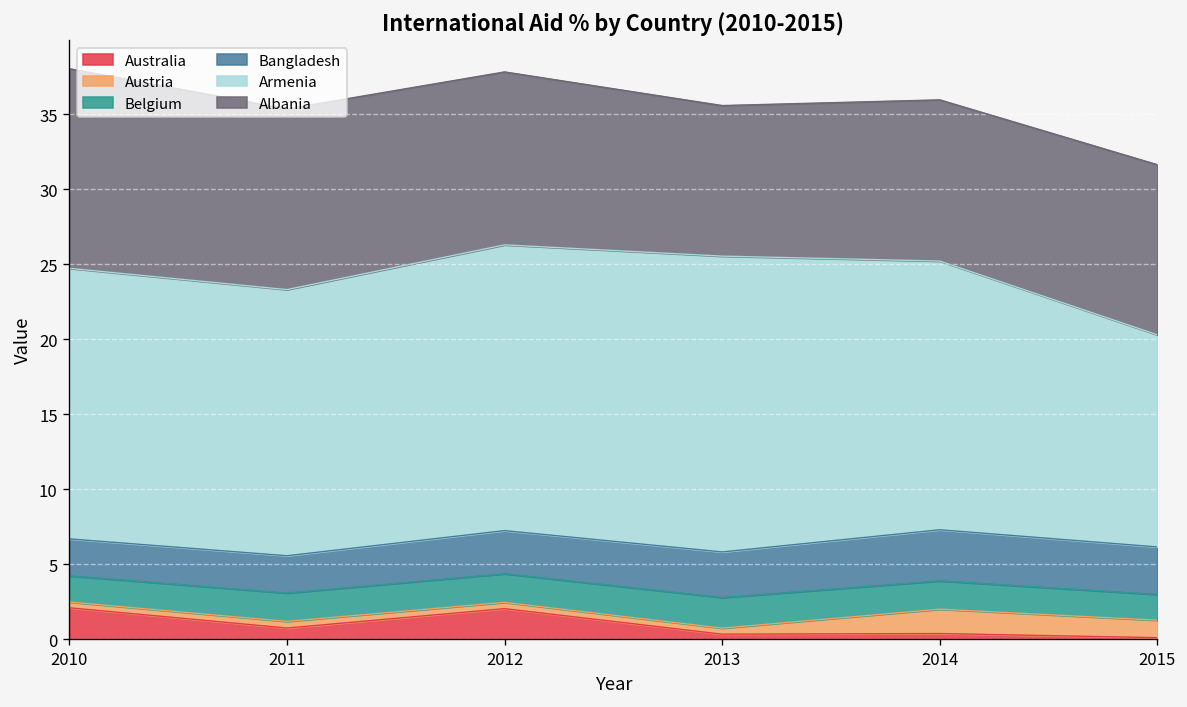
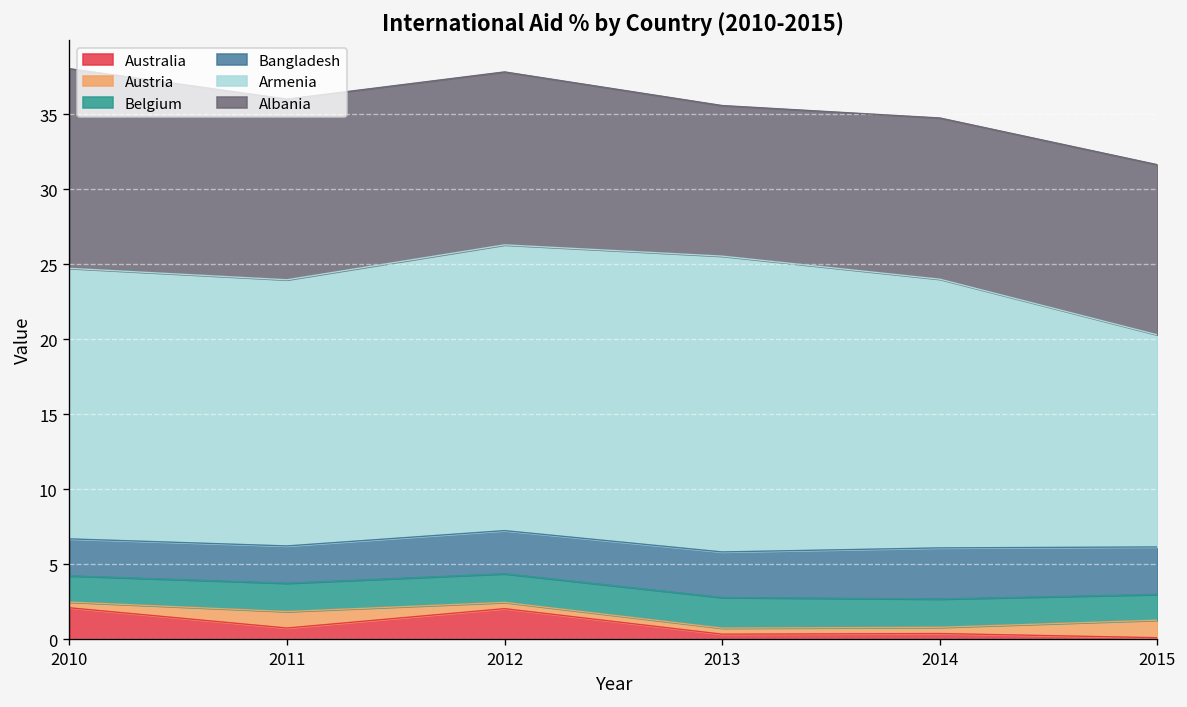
Austria, 2011: 0.4 -> 1.1
Austria, 2014: 1.6 -> 0.4
